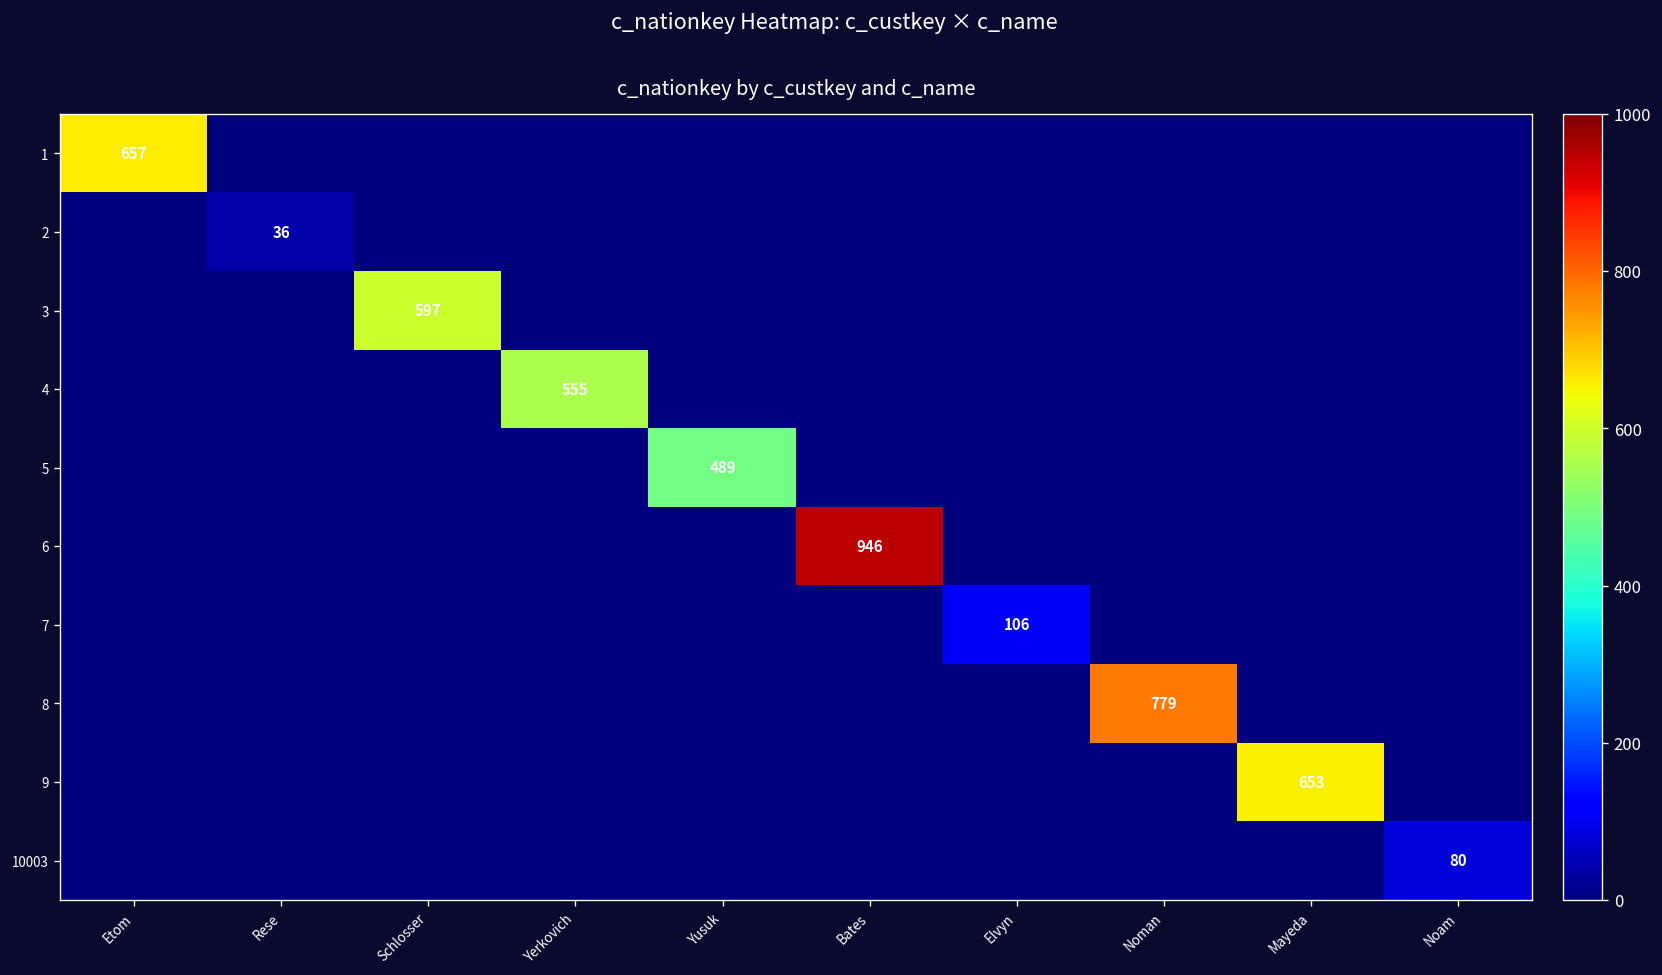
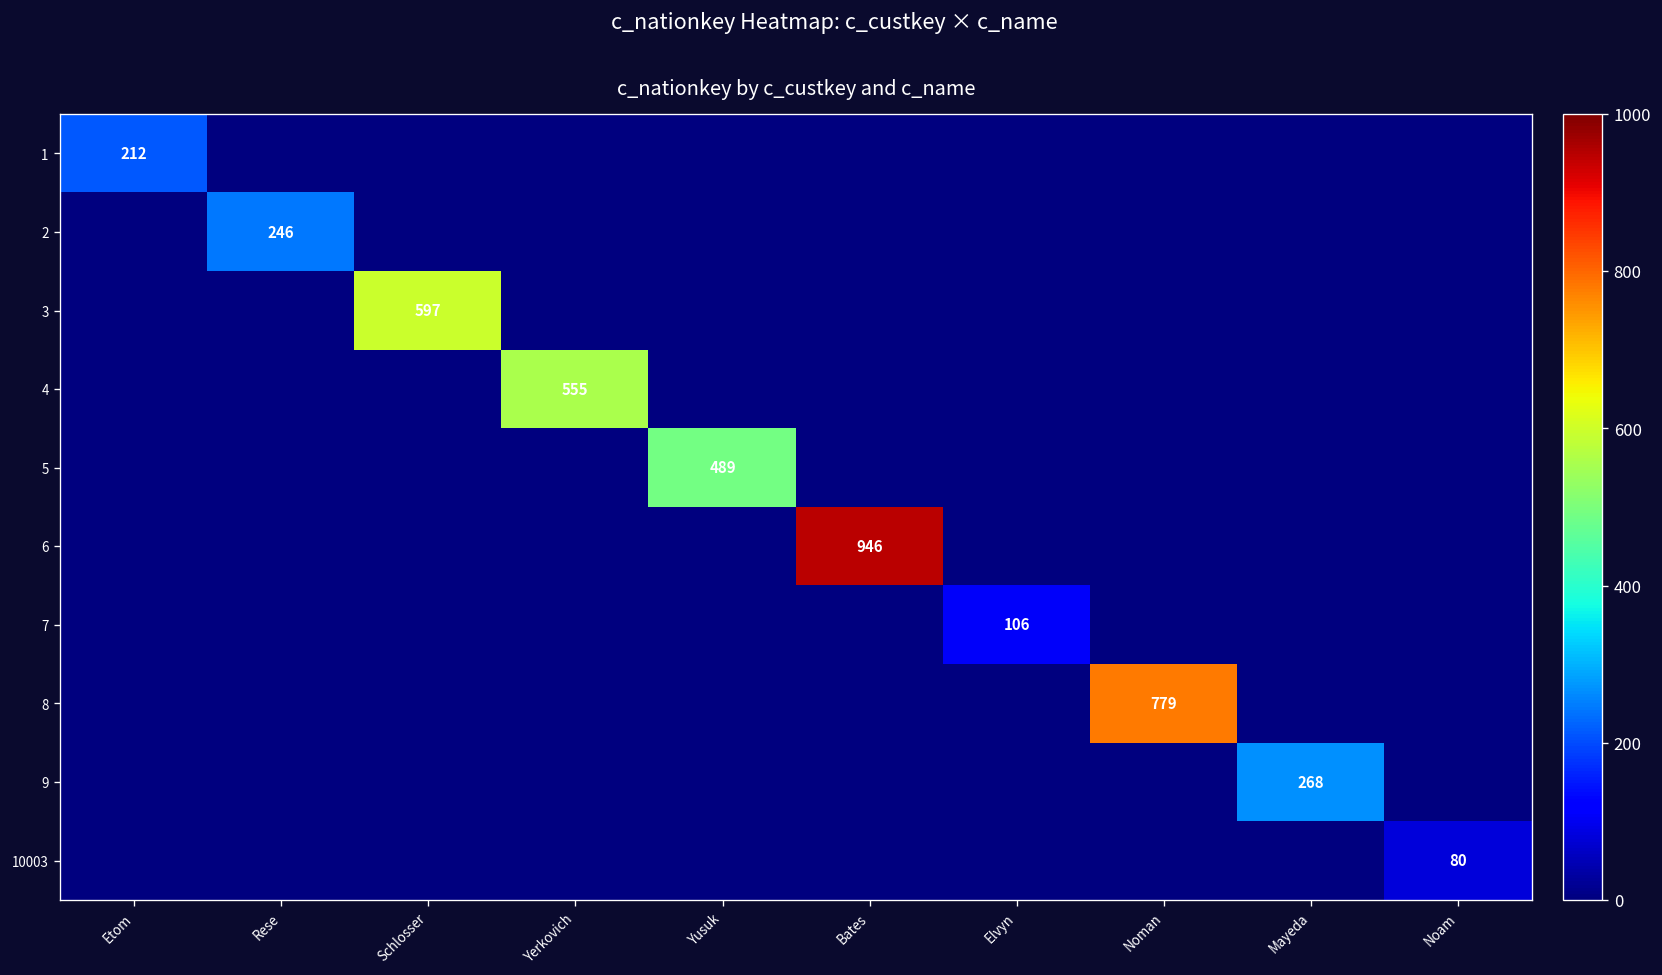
1, Etom: 657 -> 212
2, Rese: 36 -> 246
9, Mayeda: 653 -> 268
